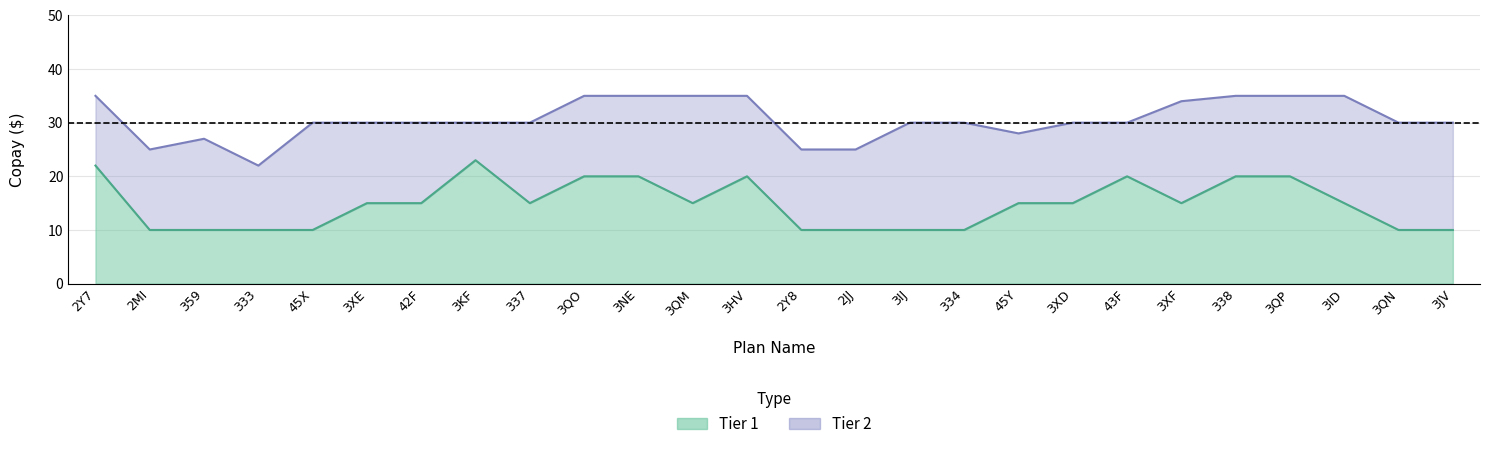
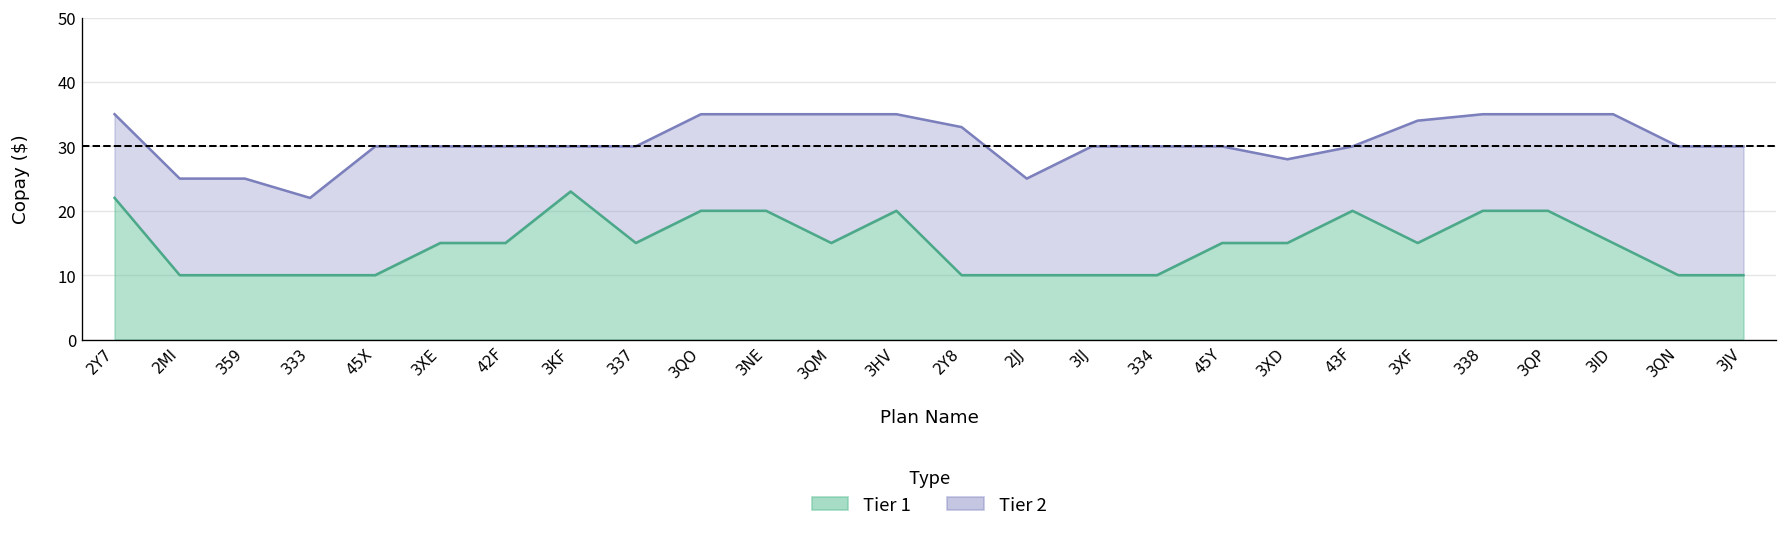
Tier 2, 359: 27 -> 25
Tier 2, 2Y8: 25 -> 33
Tier 2, 45Y: 28 -> 30
Tier 2, 3XD: 30 -> 28
